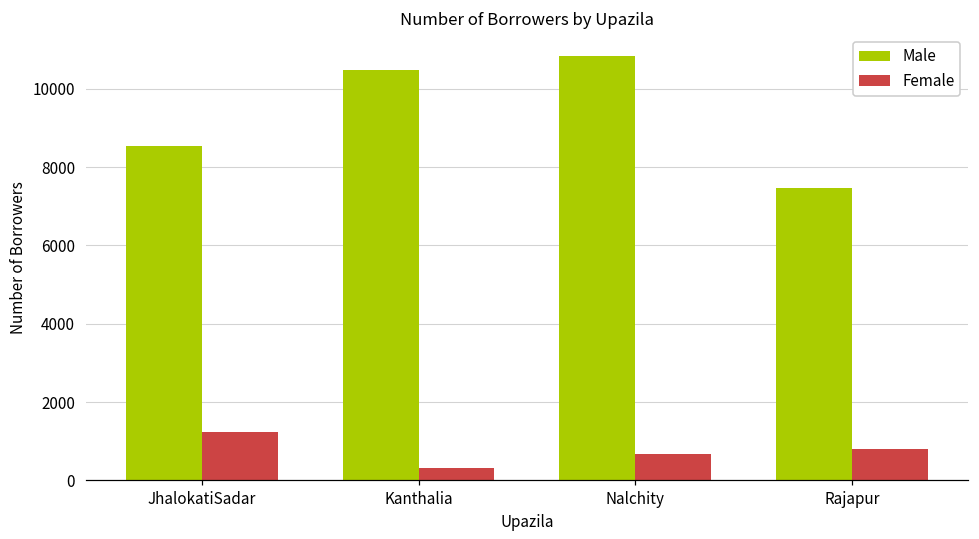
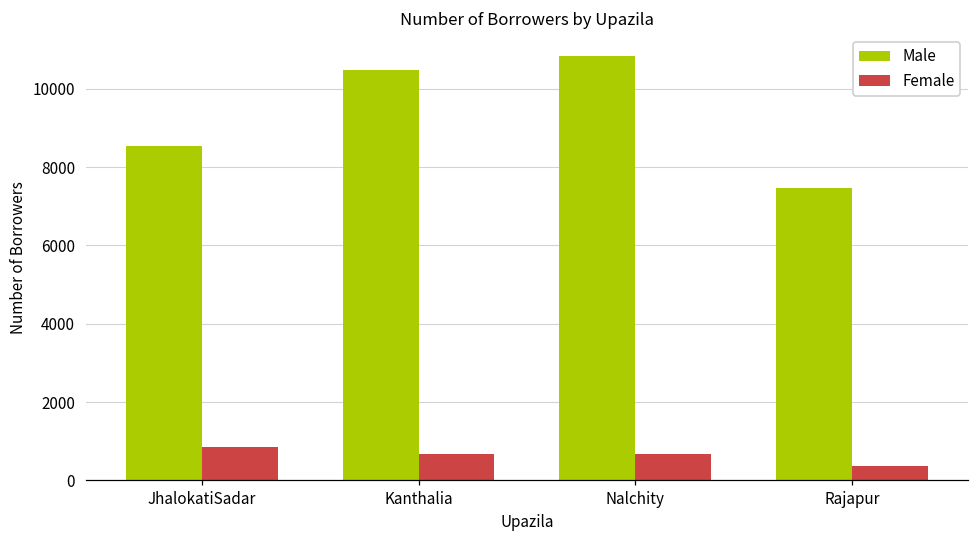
Female, JhalokatiSadar: 1200 -> 800
Female, Kanthalia: 300 -> 700
Female, Rajapur: 800 -> 400
